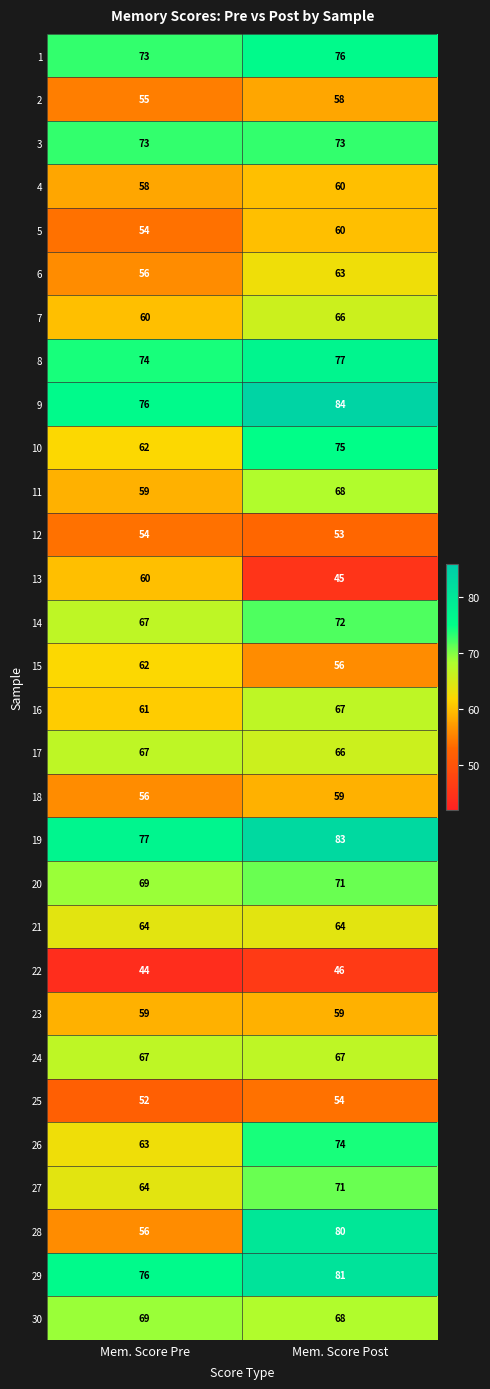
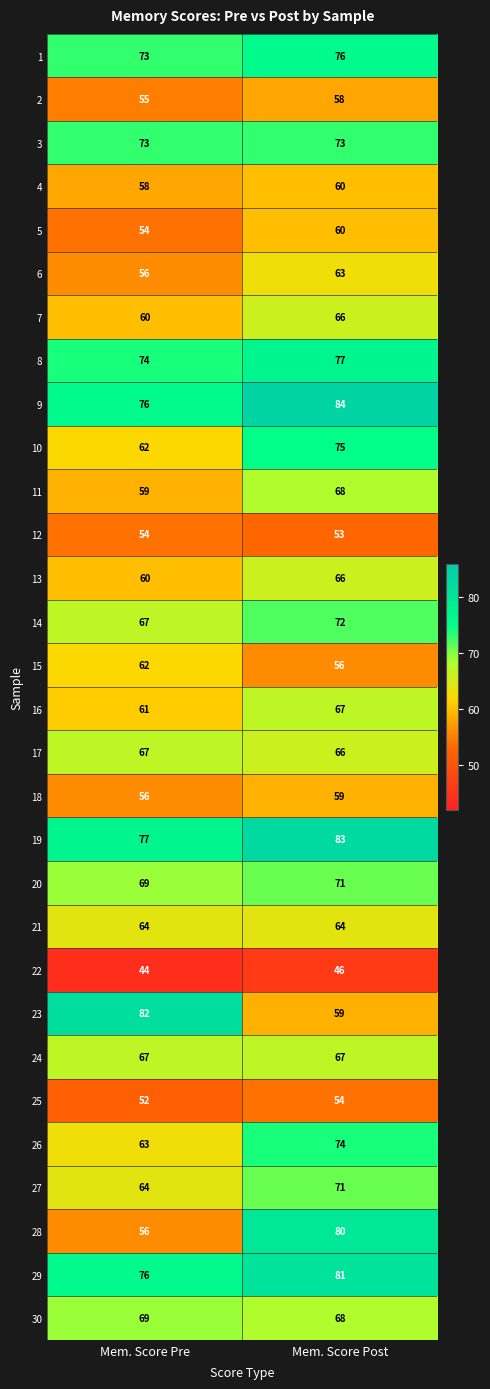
13, Mem. Score Post: 45 -> 66
23, Mem. Score Pre: 59 -> 82
